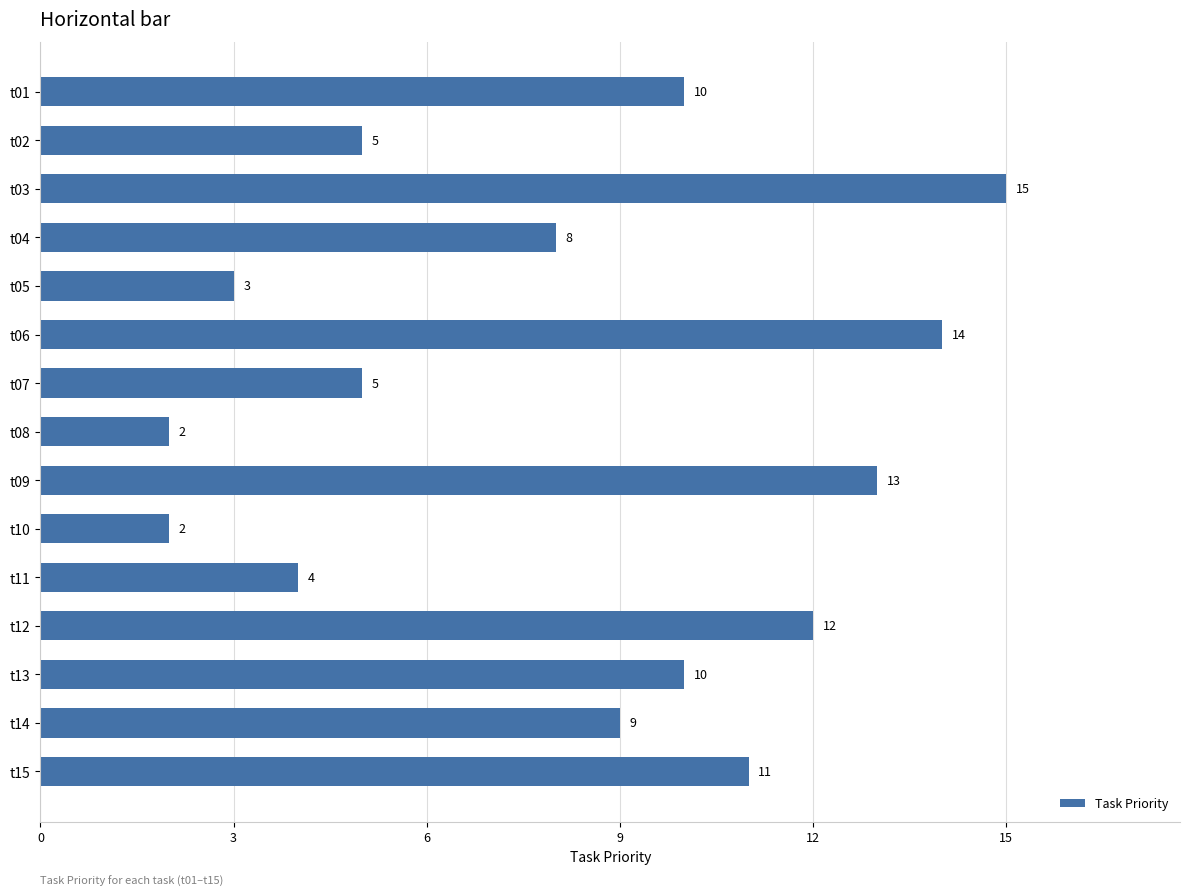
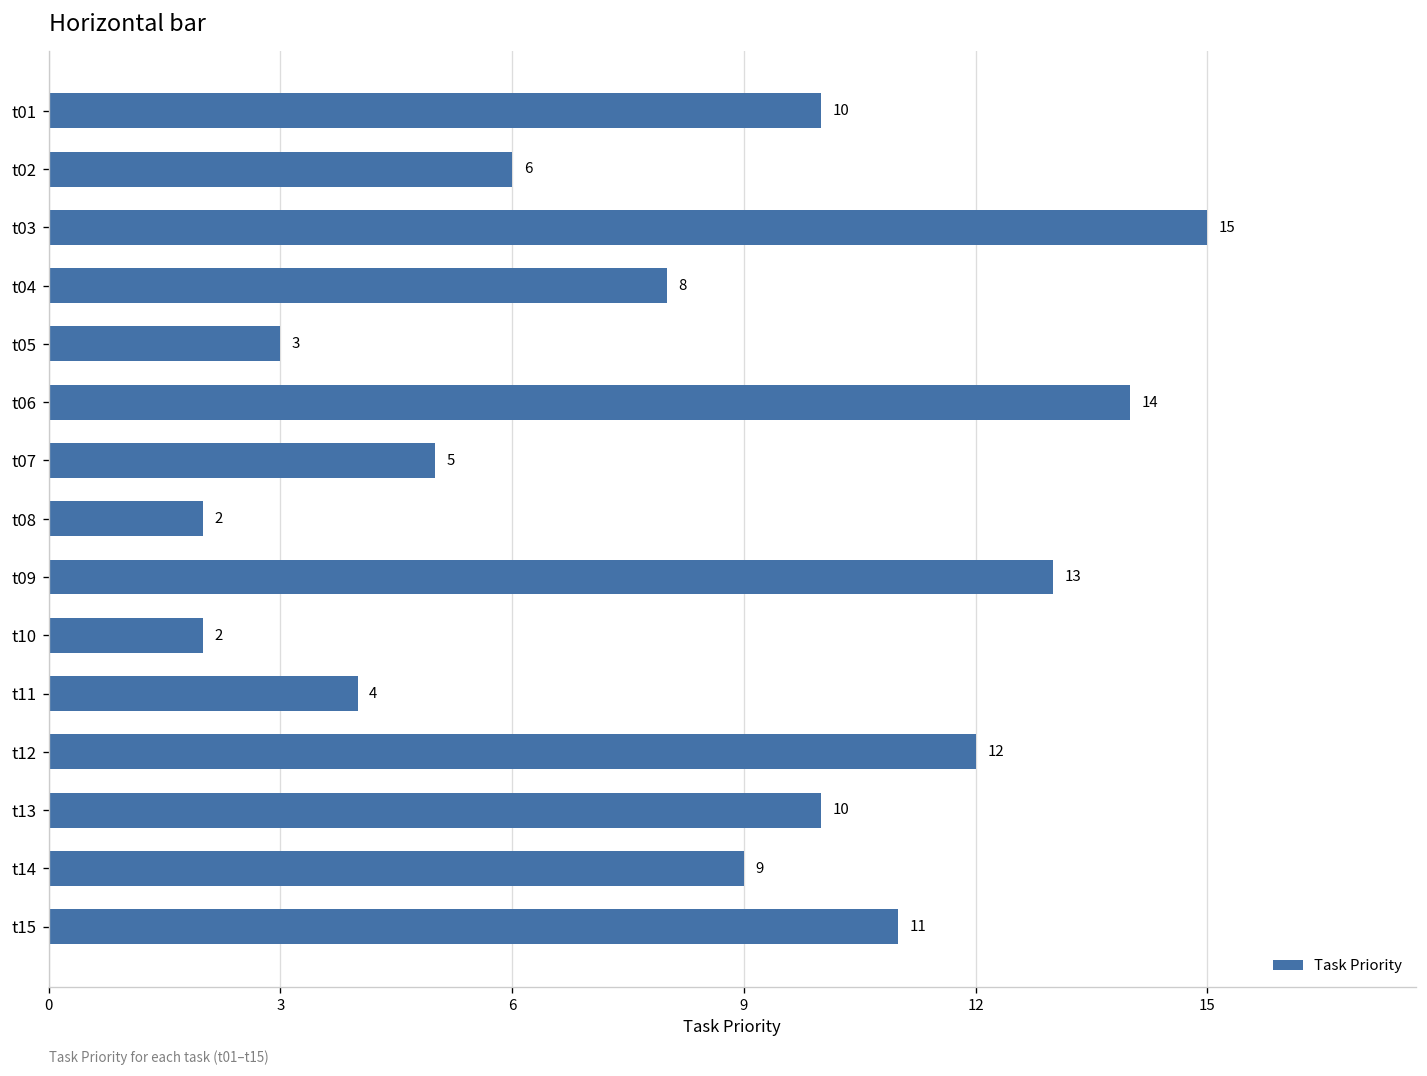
t02: 5 -> 6
